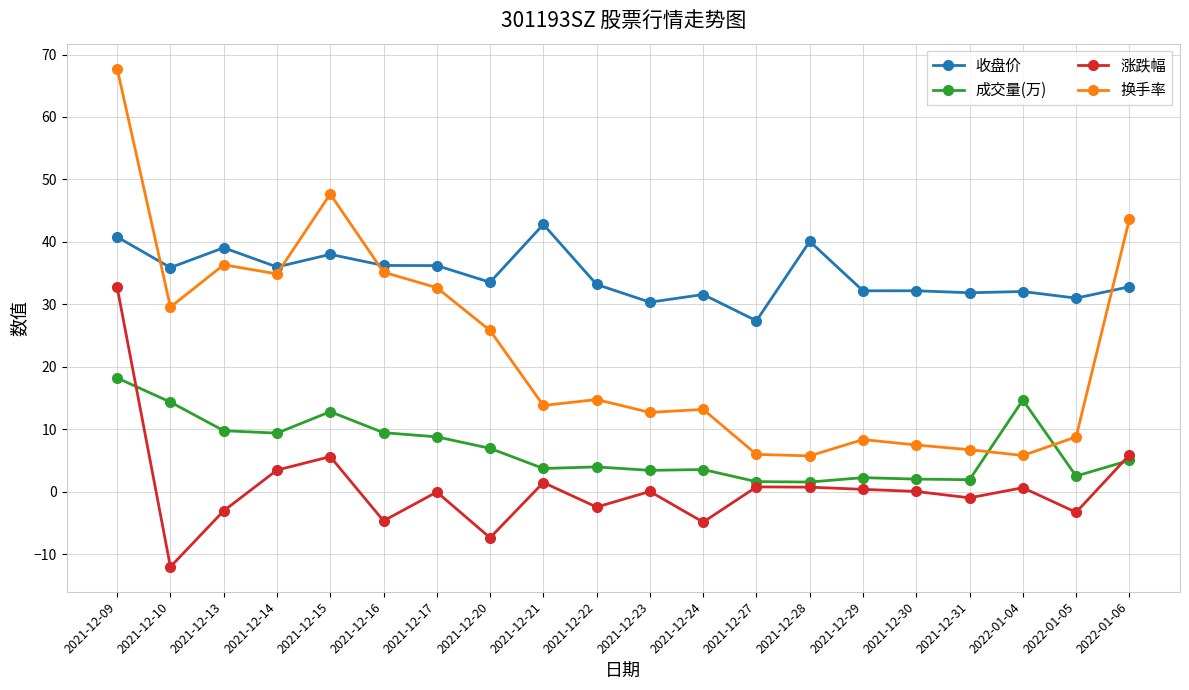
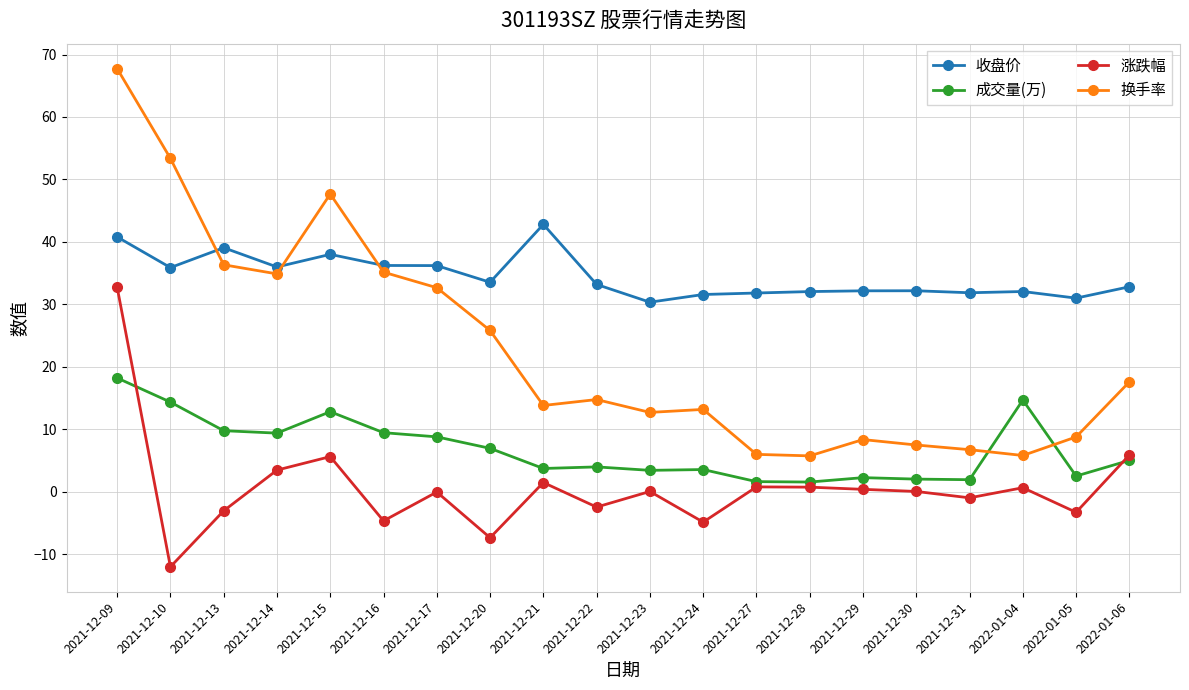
换手率, 2021-12-10: 30 -> 53
收盘价, 2021-12-27: 27 -> 32
收盘价, 2021-12-28: 40 -> 32
换手率, 2022-01-06: 44 -> 18
